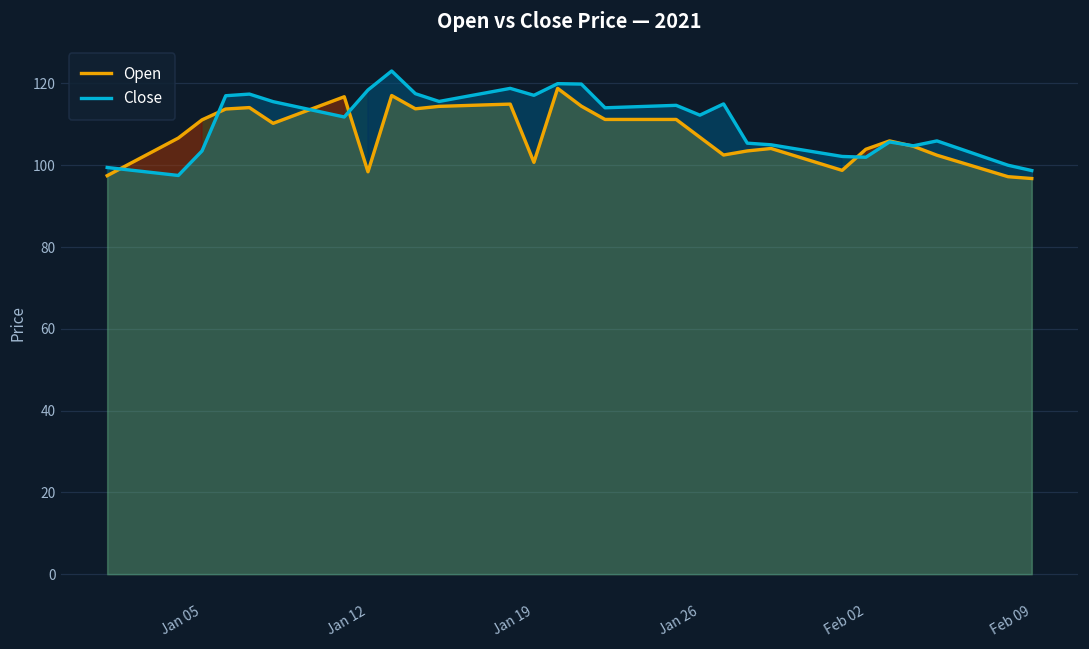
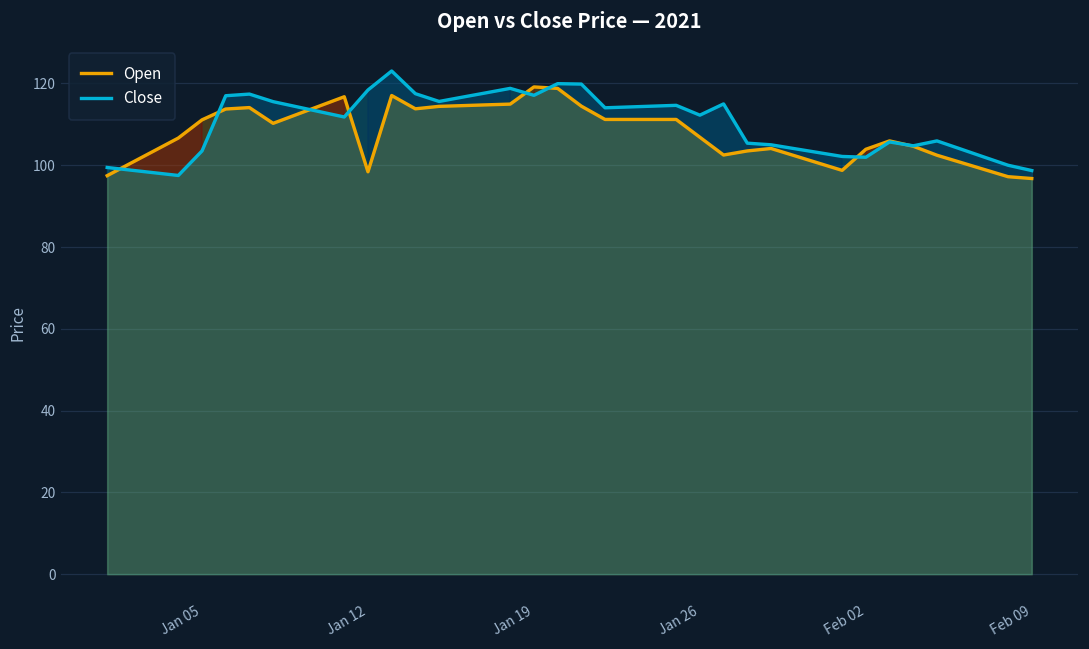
Open, Jan 19: 101 -> 119
